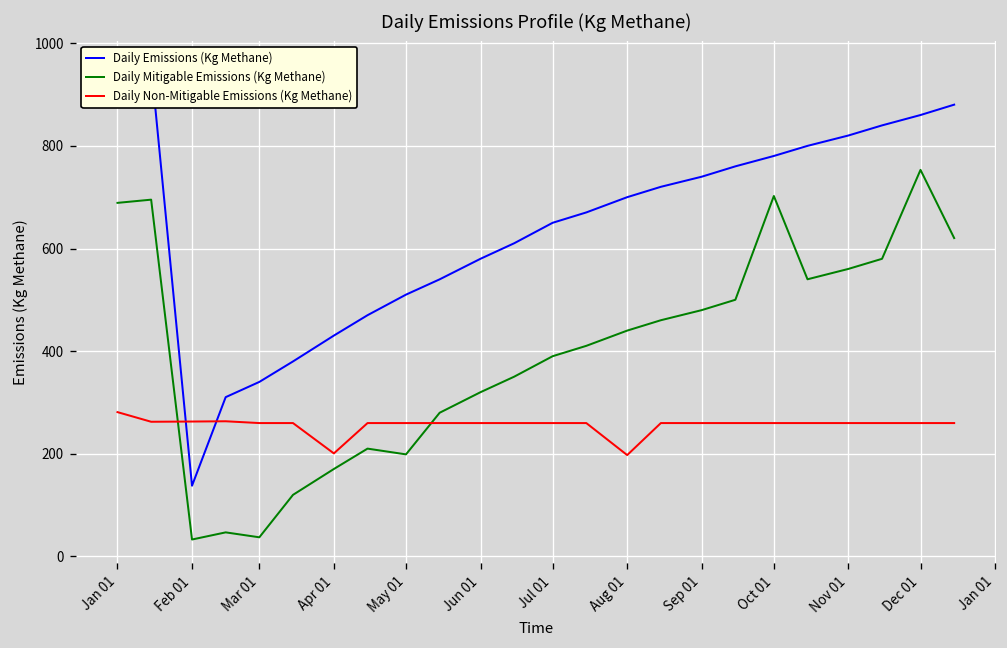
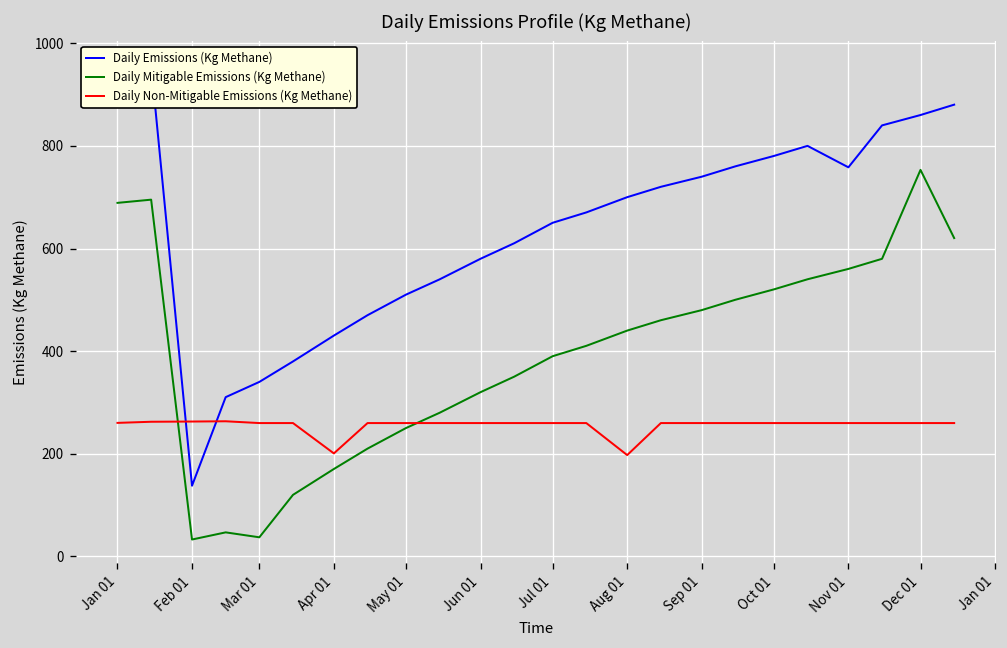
Daily Non-Mitigable Emissions (Kg Methane), Jan 01: 280 -> 260
Daily Mitigable Emissions (Kg Methane), May 01: 200 -> 250
Daily Mitigable Emissions (Kg Methane), Oct 01: 700 -> 520
Daily Emissions (Kg Methane), Nov 01: 820 -> 760
